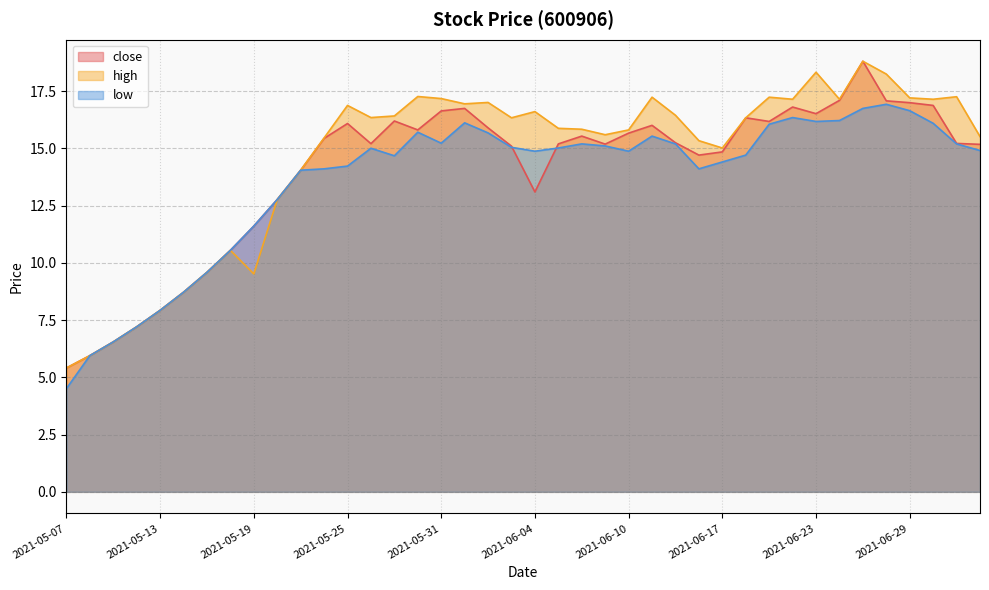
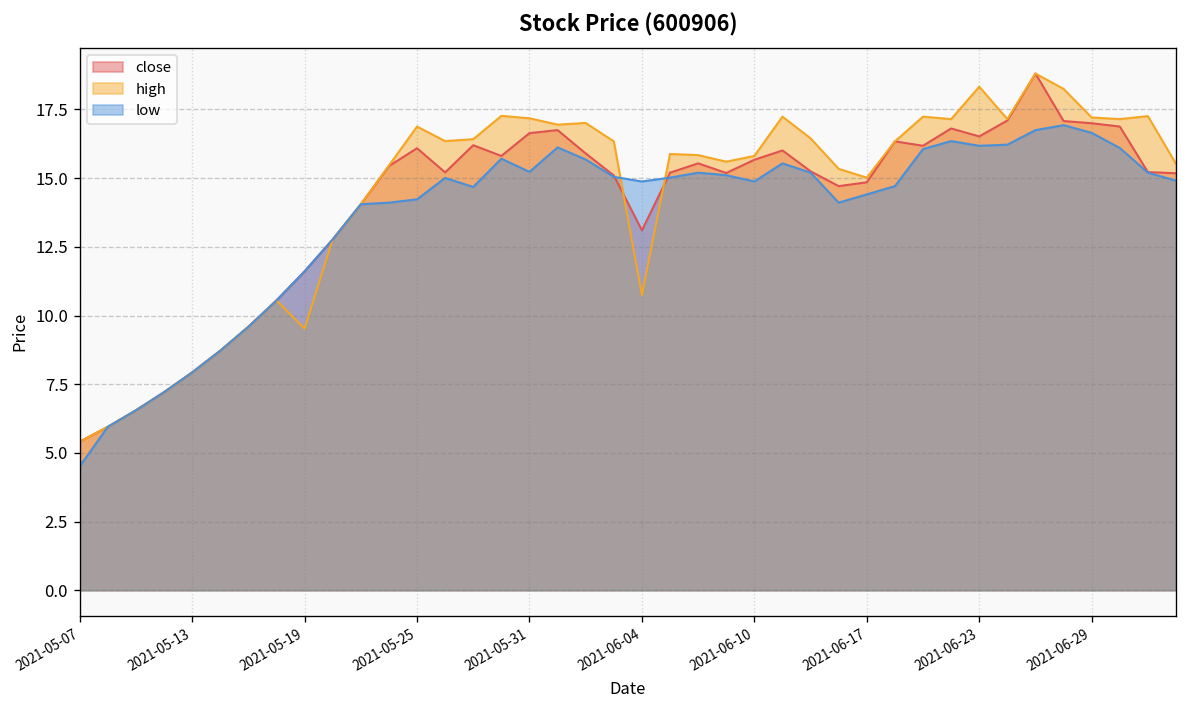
high, 2021-06-04: 16.6 -> 10.7
